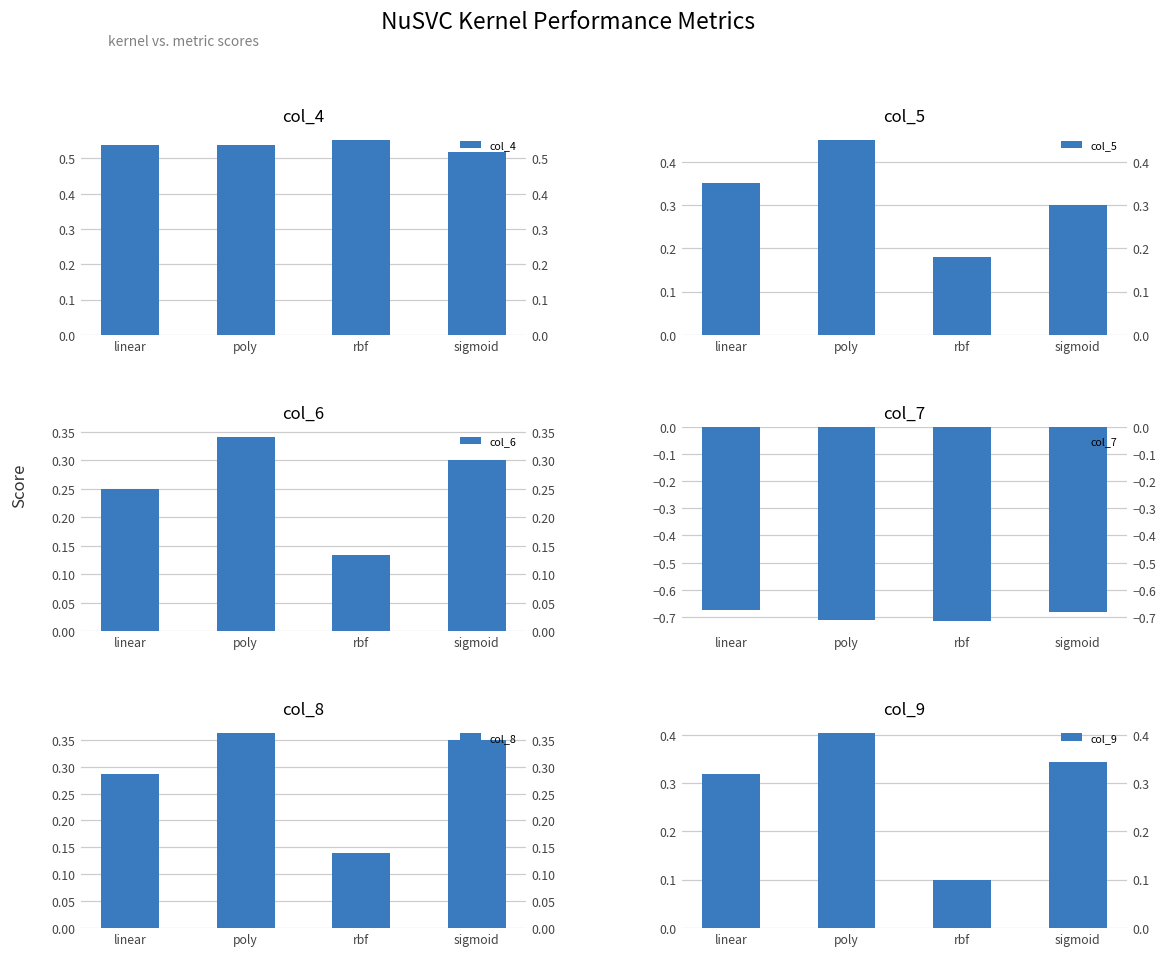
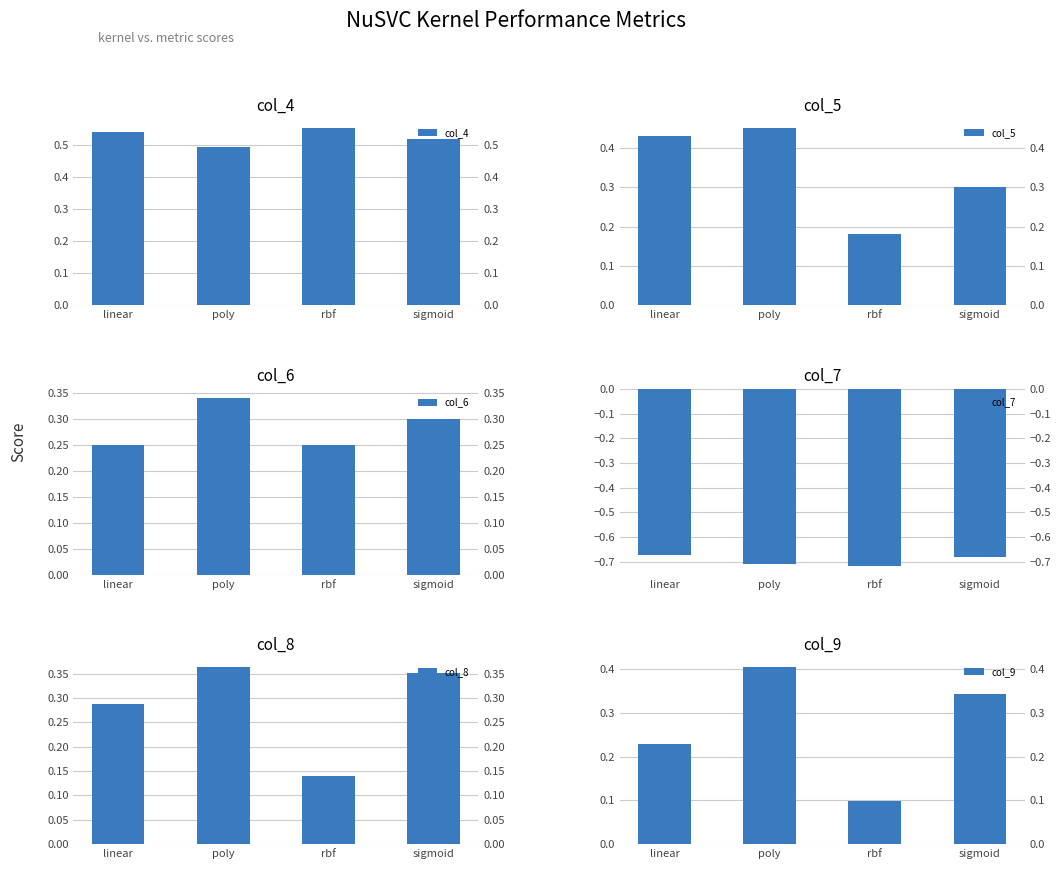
col_4, poly: 0.54 -> 0.49
col_5, linear: 0.35 -> 0.43
col_6, rbf: 0.13 -> 0.25
col_9, linear: 0.32 -> 0.23
